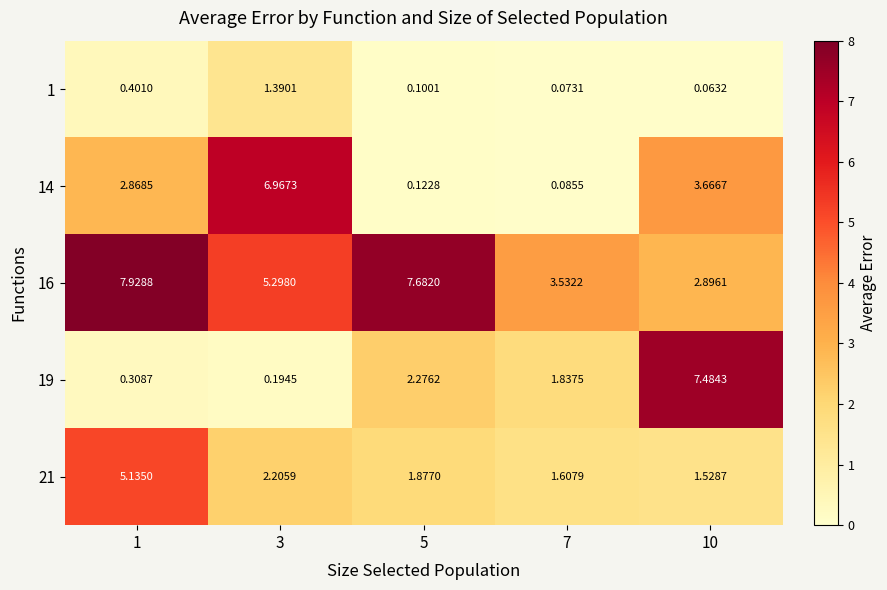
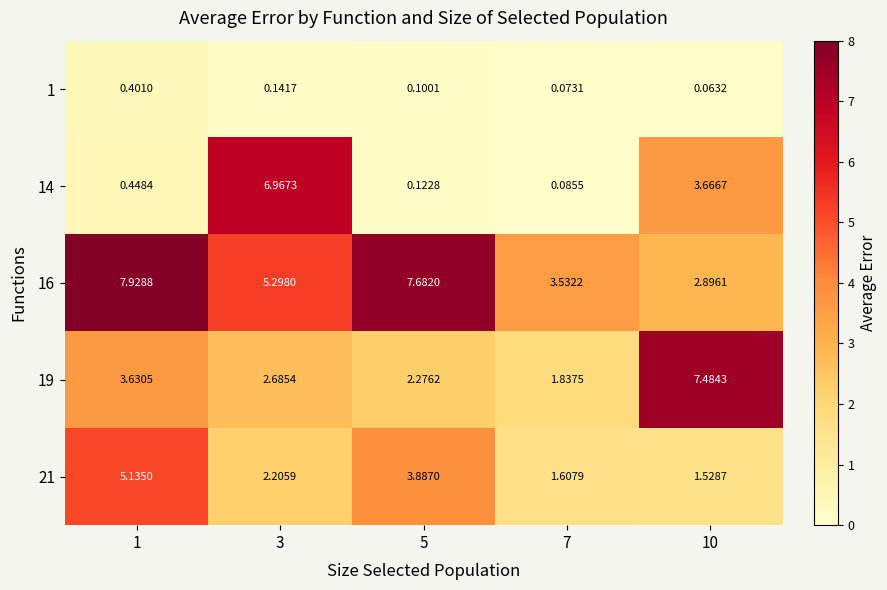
1, 3: 1.3901 -> 0.1417
14, 1: 2.8685 -> 0.4484
19, 1: 0.3087 -> 3.6305
19, 3: 0.1945 -> 2.6854
21, 5: 1.8770 -> 3.8870
